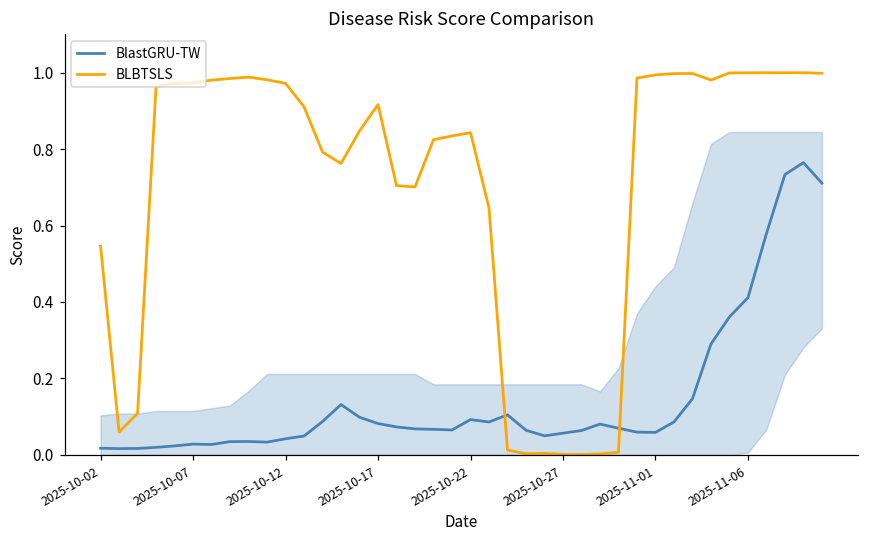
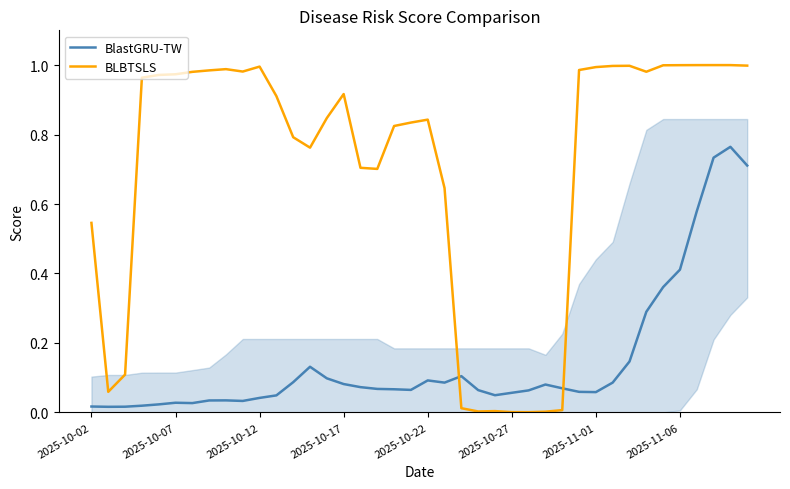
BLBTSLS, 2025-10-12: 0.97 -> 1.00
